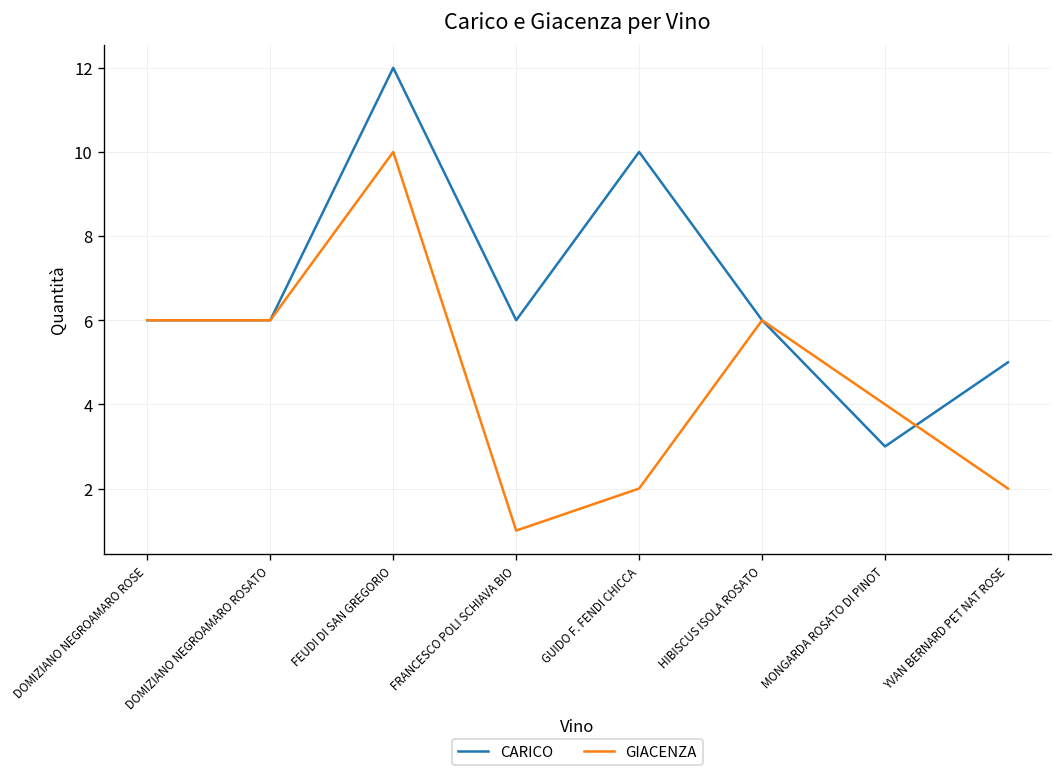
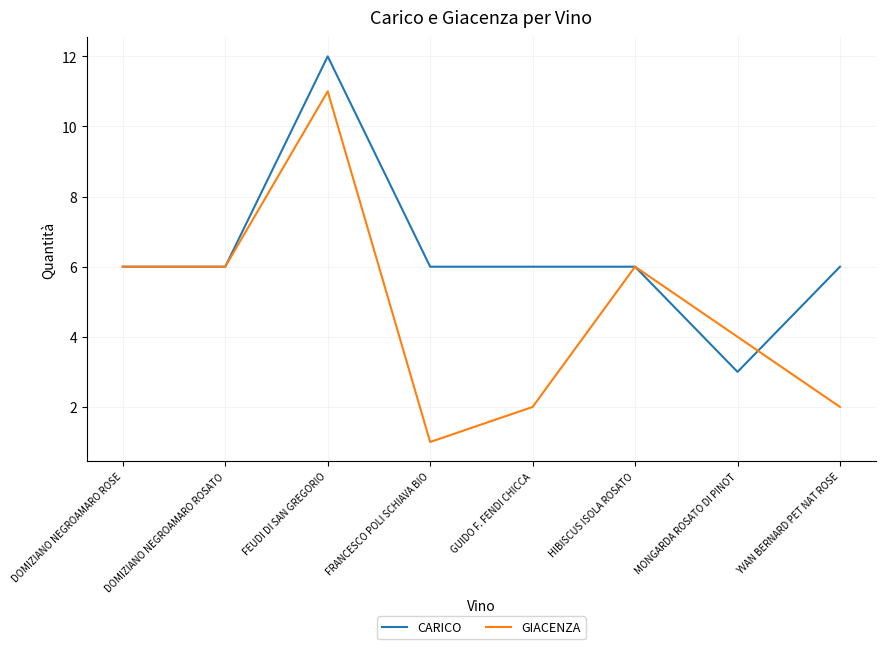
GIACENZA, FEUDI DI SAN GREGORIO: 10 -> 11
CARICO, GUIDO F. FENDI CHICCA: 10 -> 6
CARICO, YVAN BERNARD PET NAT ROSE: 5 -> 6
